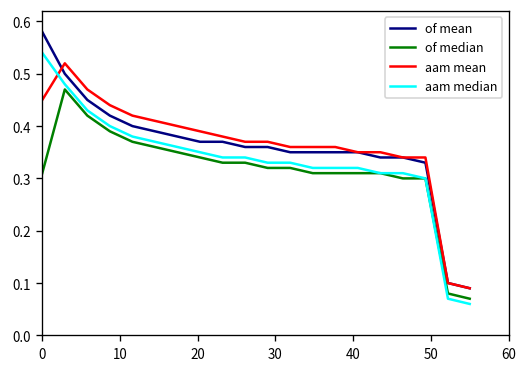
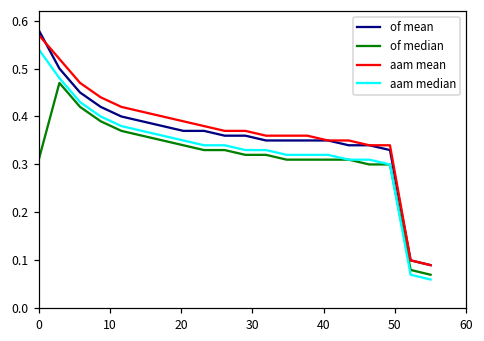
aam mean, 0: 0.45 -> 0.57
